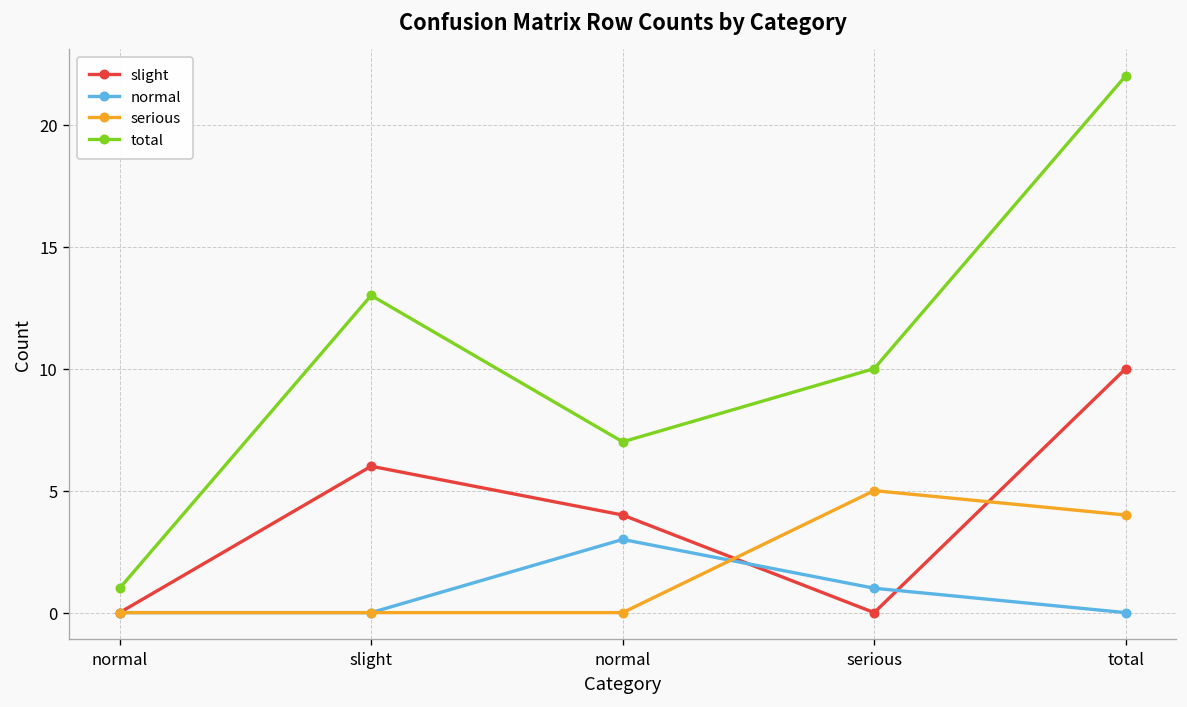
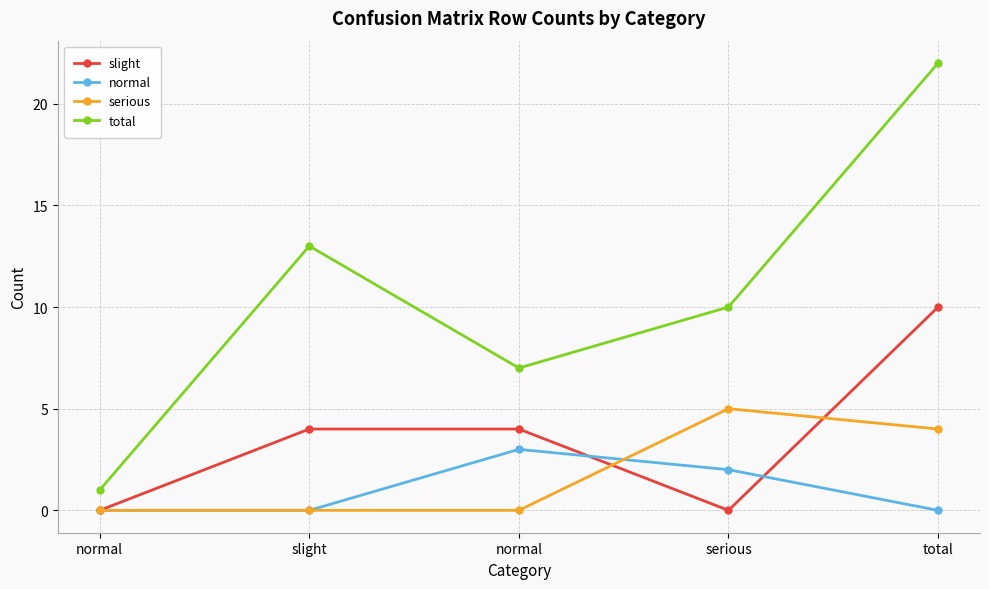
slight, slight: 6 -> 4
normal, serious: 1 -> 2
